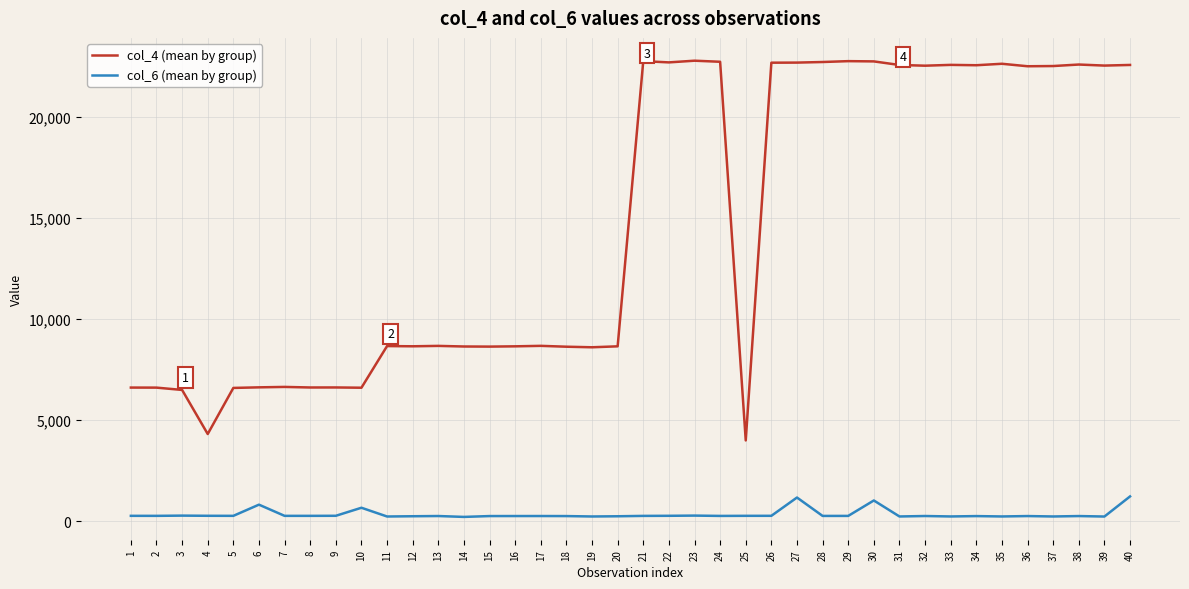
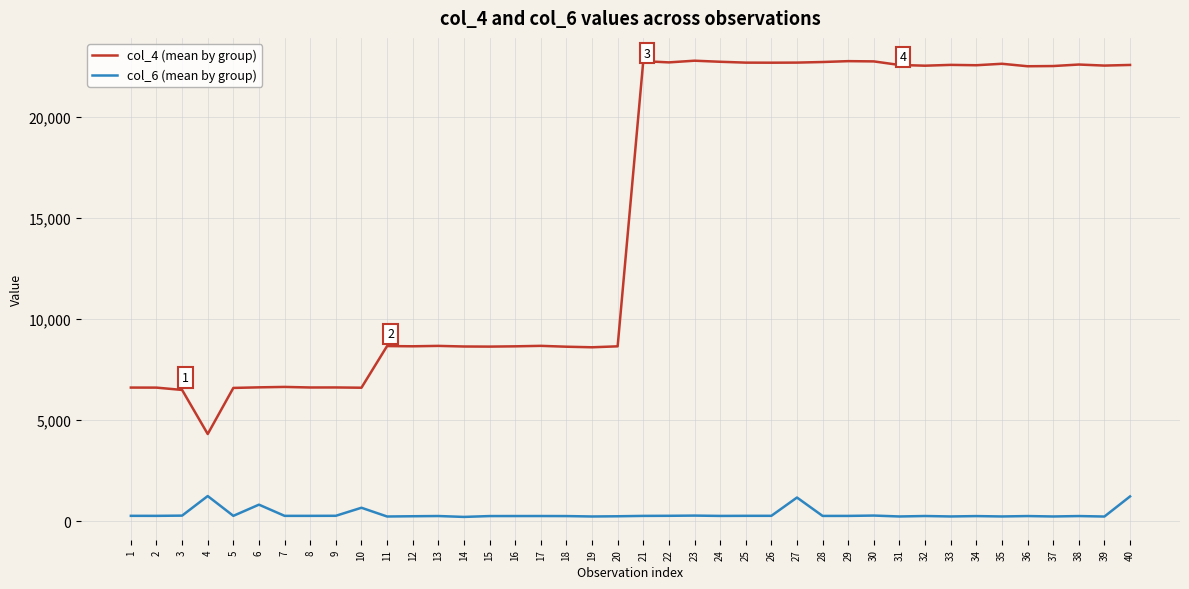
col_6 (mean by group), 4: 300 -> 1,200
col_4 (mean by group), 25: 4,000 -> 22,700
col_6 (mean by group), 30: 1,000 -> 300
